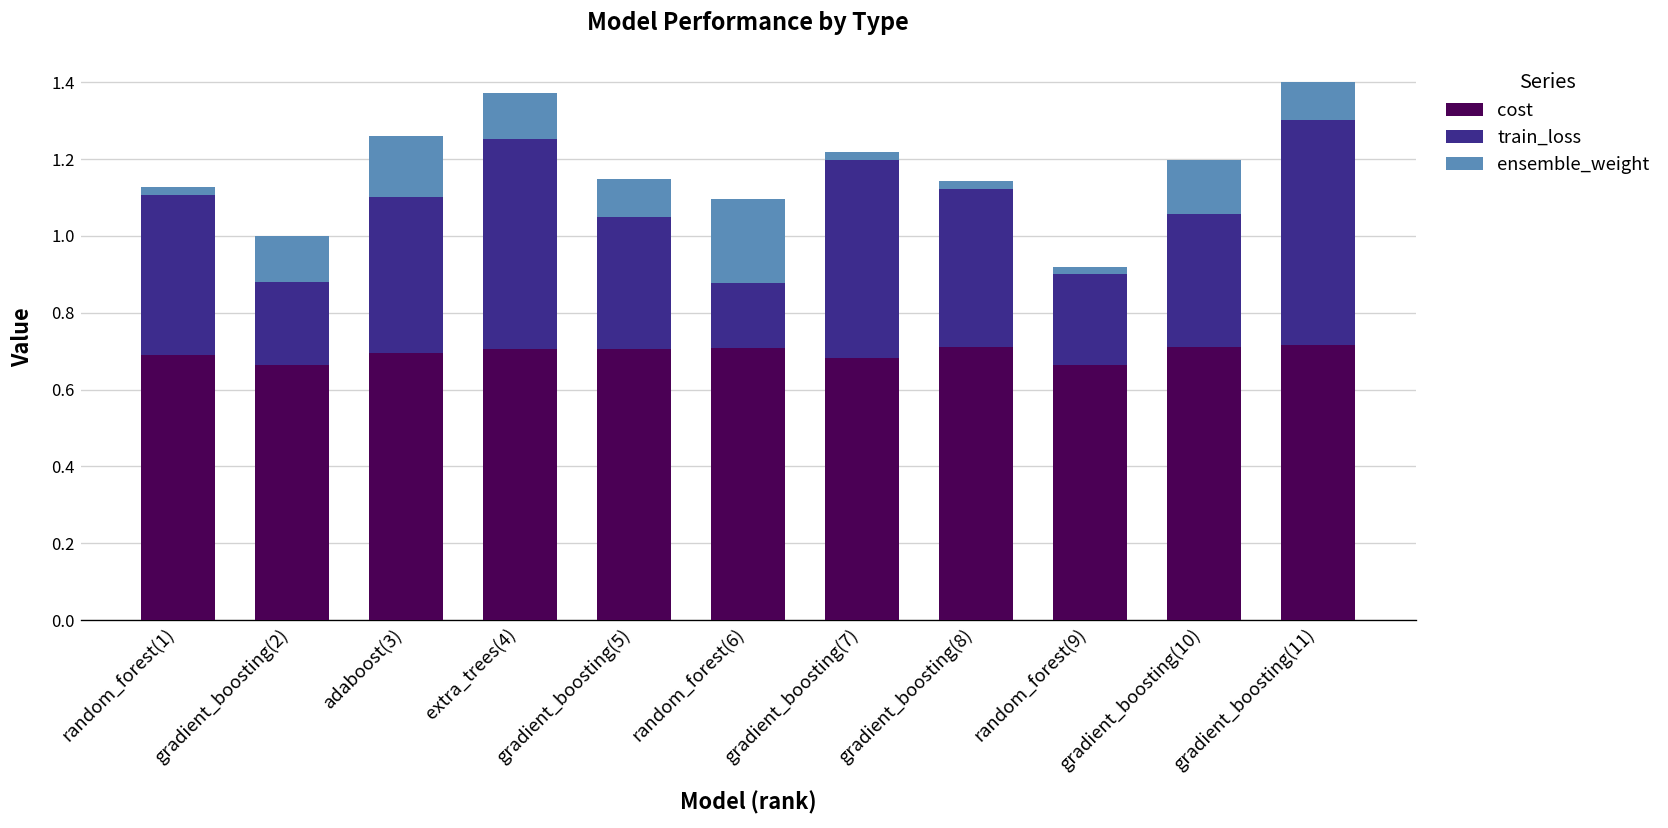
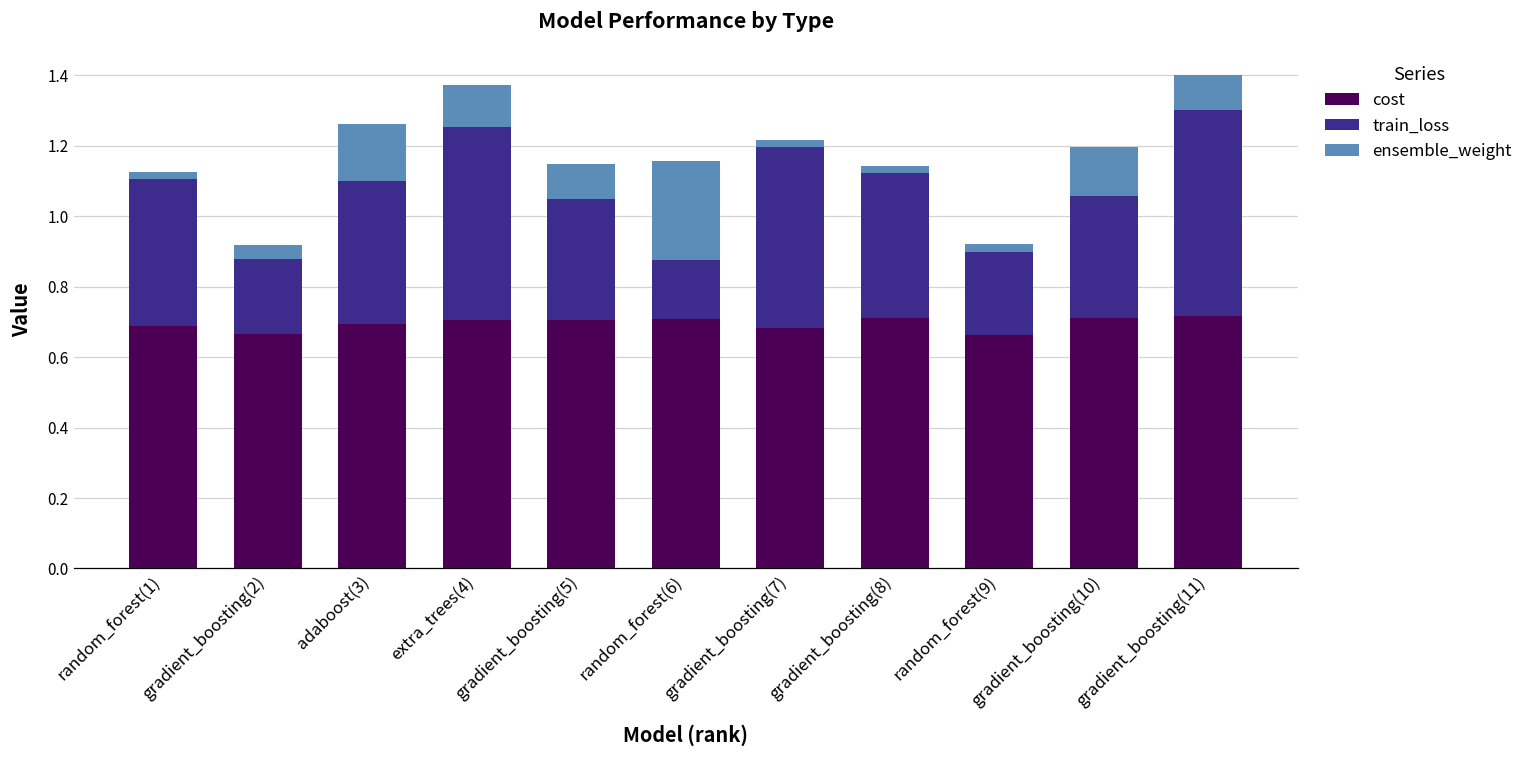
ensemble_weight, gradient_boosting(2): 0.12 -> 0.04
ensemble_weight, random_forest(6): 0.22 -> 0.28
